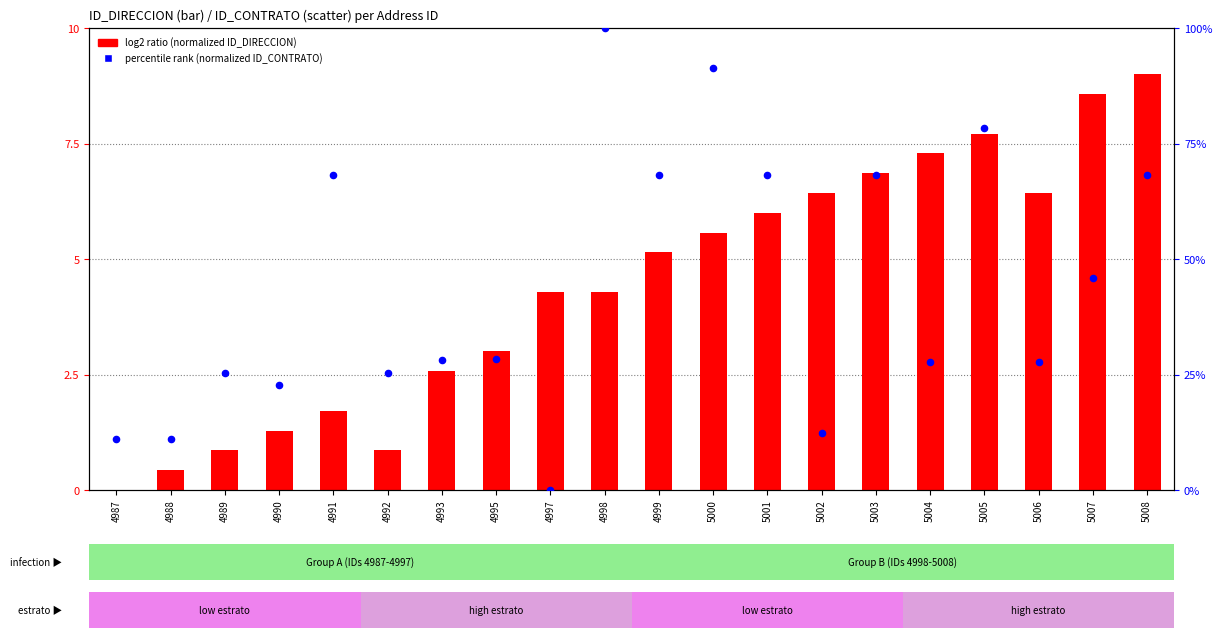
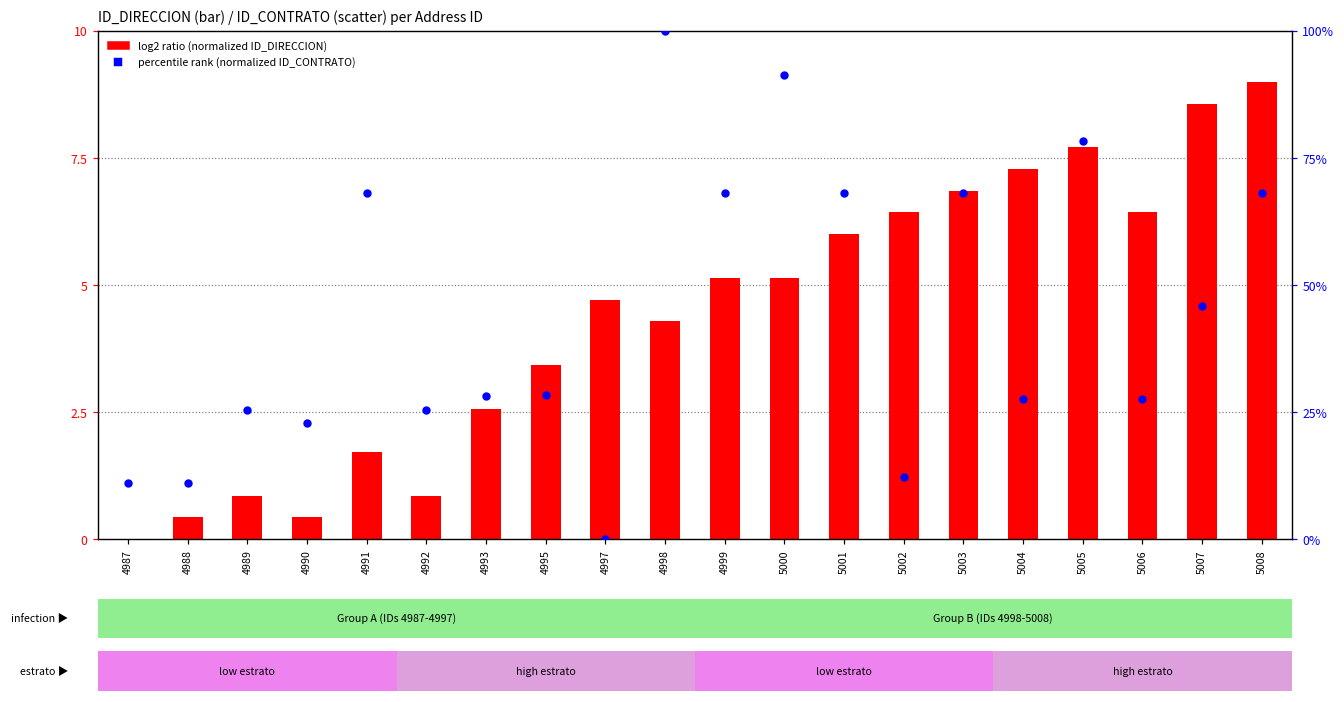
log2 ratio (normalized ID_DIRECCION), 4990: 1.3 -> 0.4
log2 ratio (normalized ID_DIRECCION), 4995: 3.0 -> 3.4
log2 ratio (normalized ID_DIRECCION), 4997: 4.3 -> 4.7
log2 ratio (normalized ID_DIRECCION), 5000: 5.6 -> 5.1
